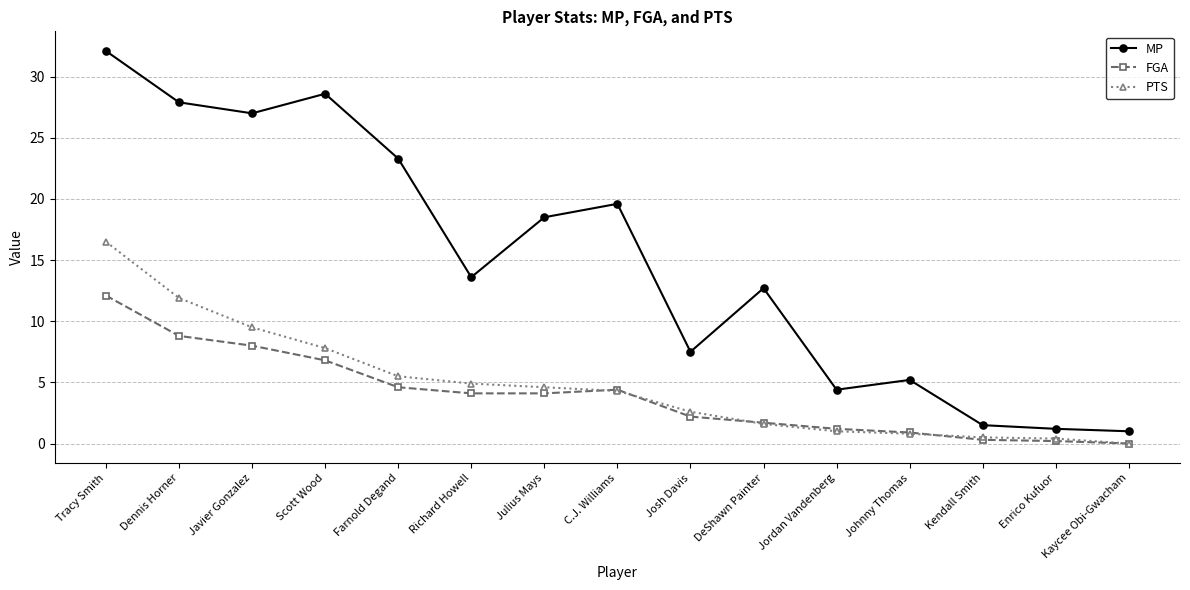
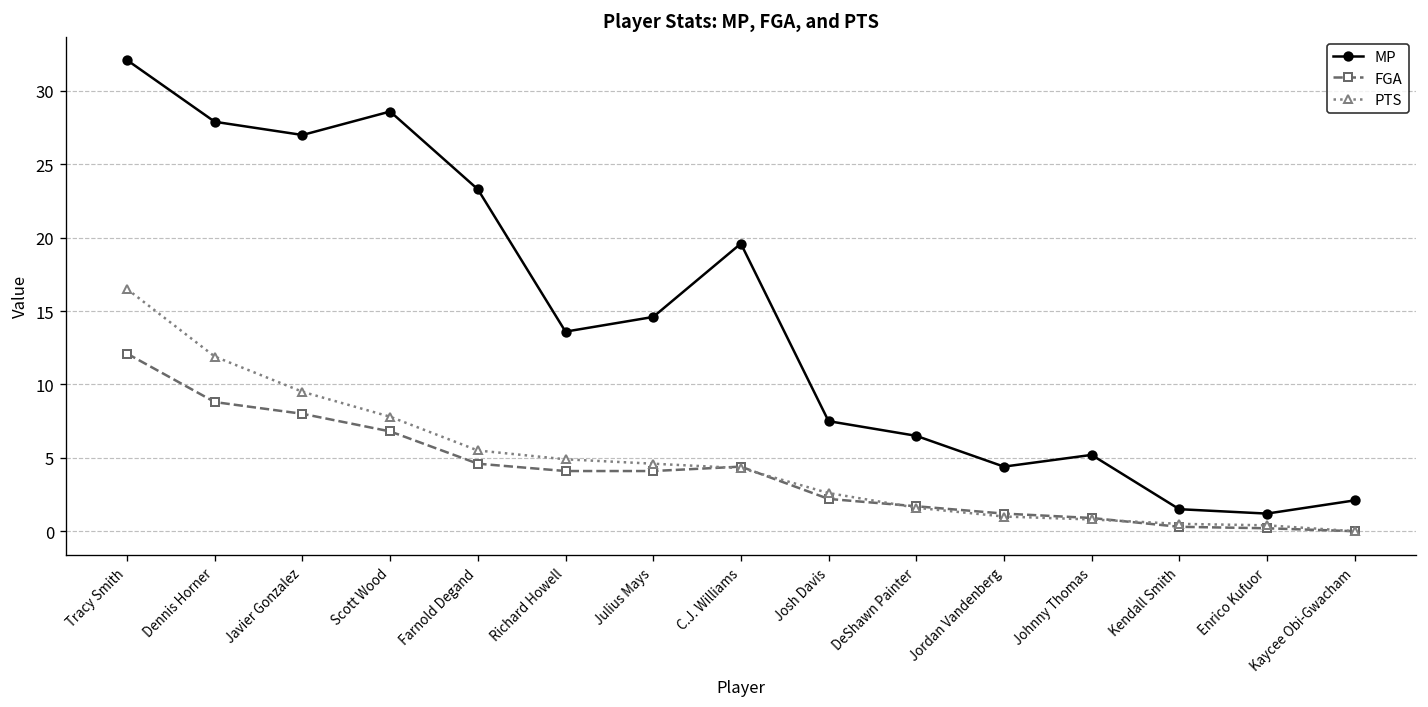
MP, Julius Mays: 18.5 -> 14.6
MP, DeShawn Painter: 12.7 -> 6.5
MP, Kaycee Obi-Gwacham: 1.0 -> 2.1
